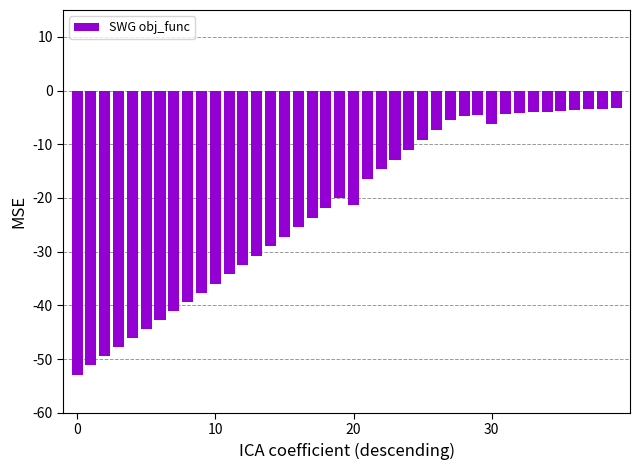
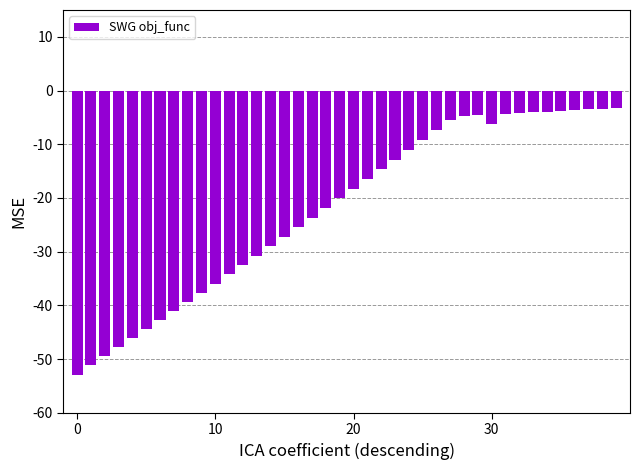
20: -21 -> -18
